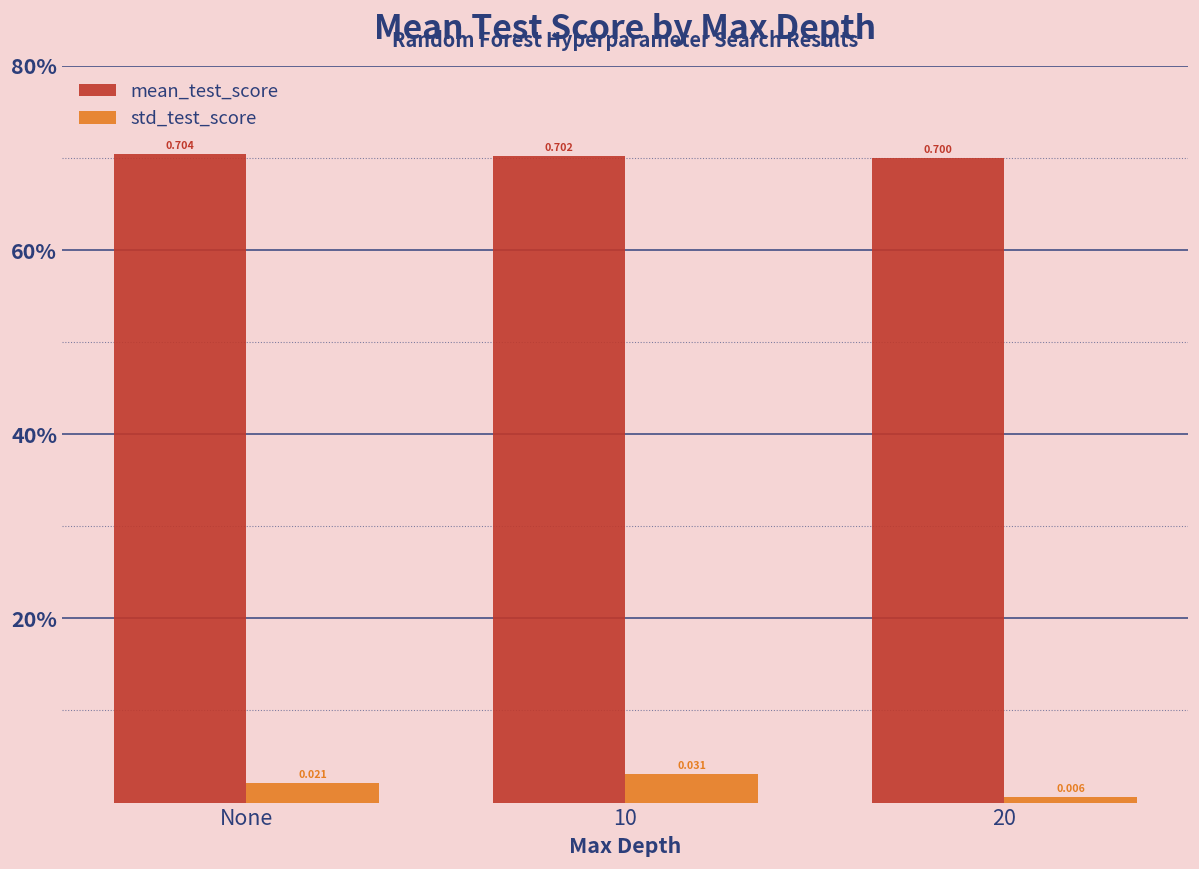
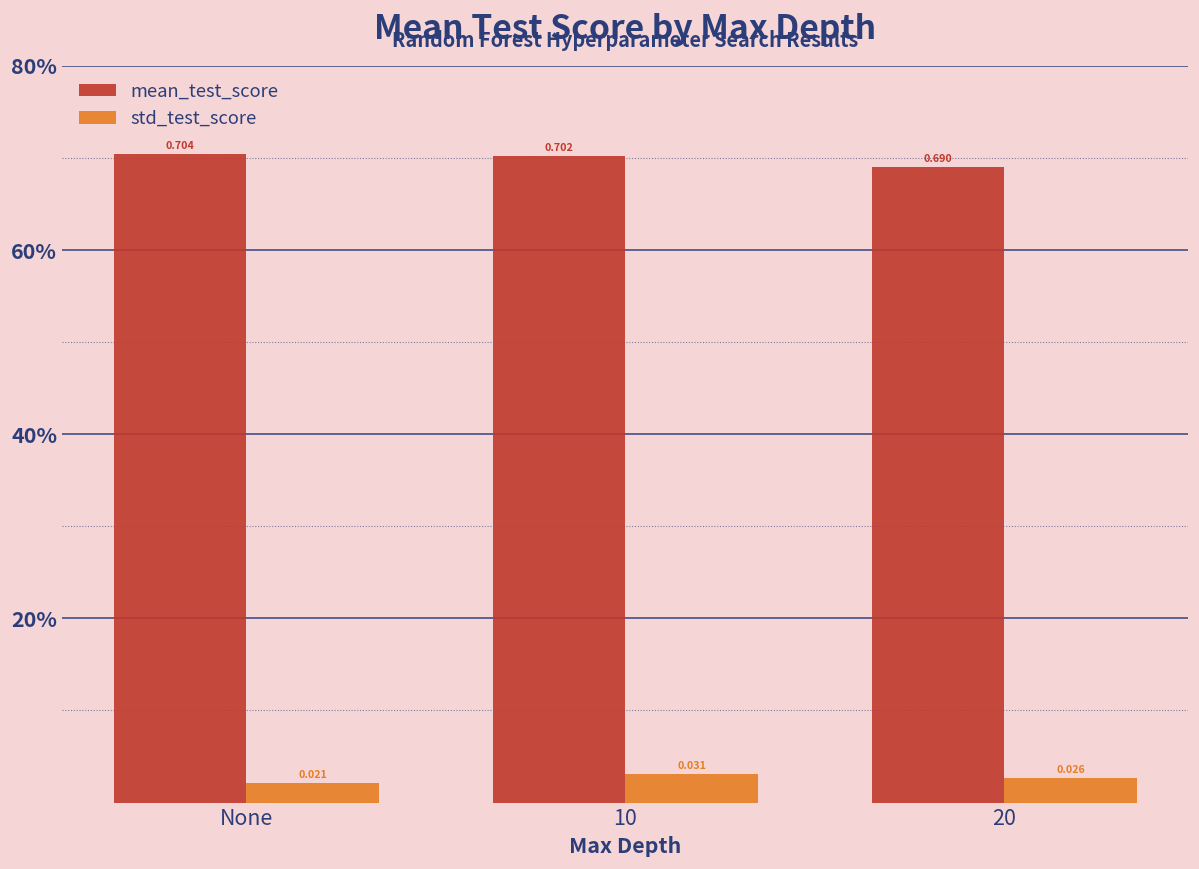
mean_test_score, 20: 0.700 -> 0.690
std_test_score, 20: 0.006 -> 0.026
